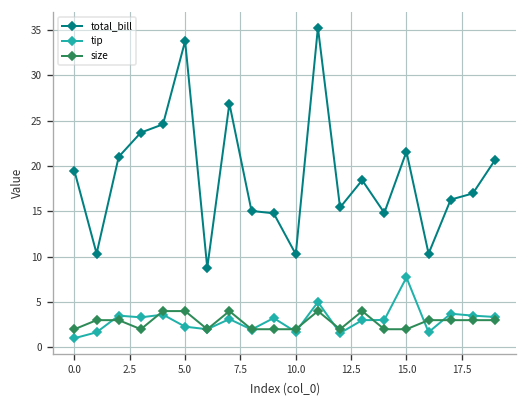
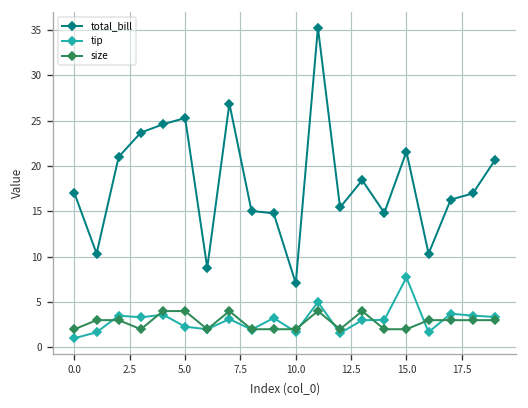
total_bill, 0.0: 19 -> 17
total_bill, 5.0: 34 -> 25
total_bill, 10.0: 10 -> 7
